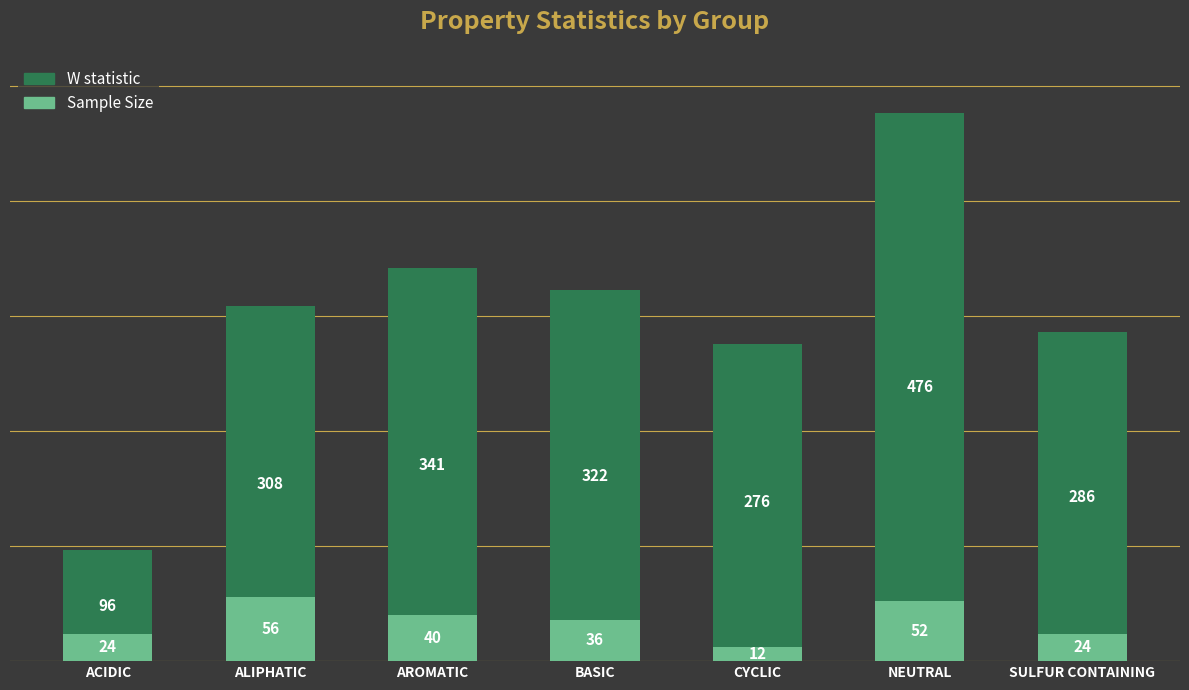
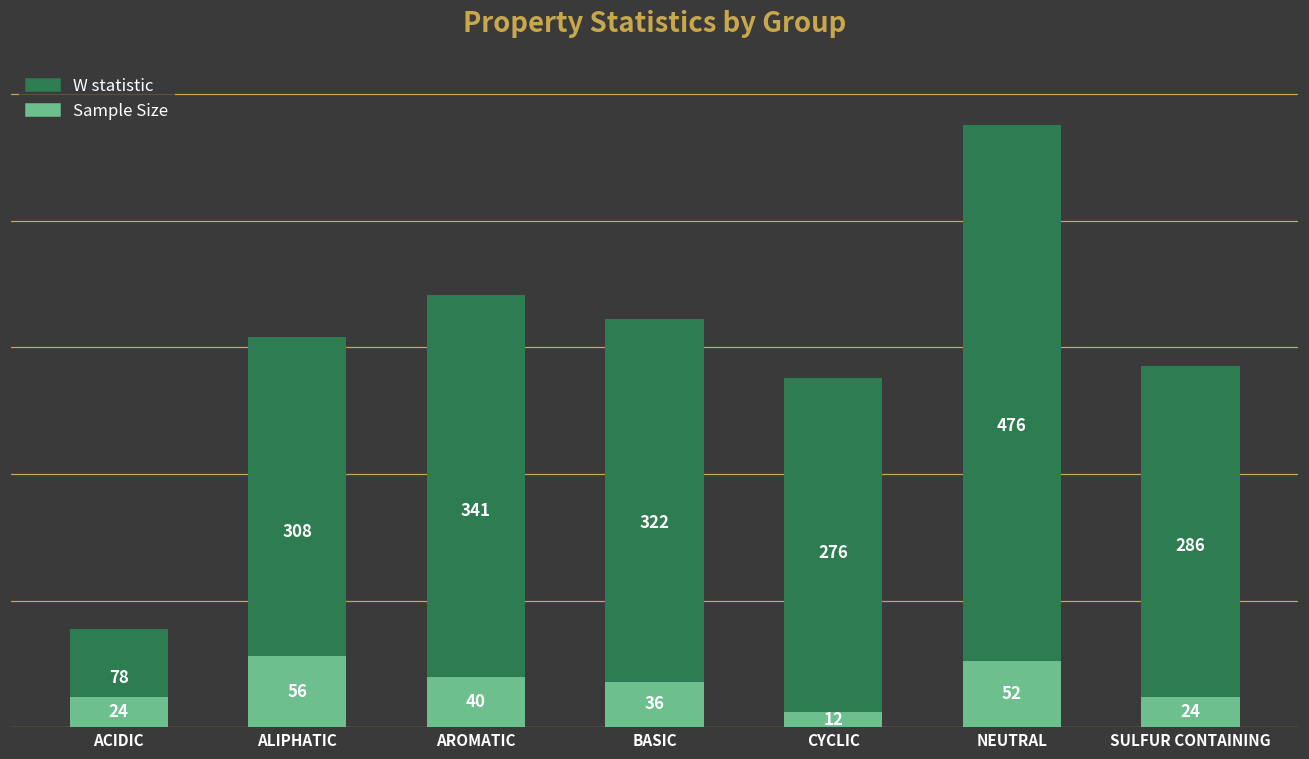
W statistic, ACIDIC: 96 -> 78
